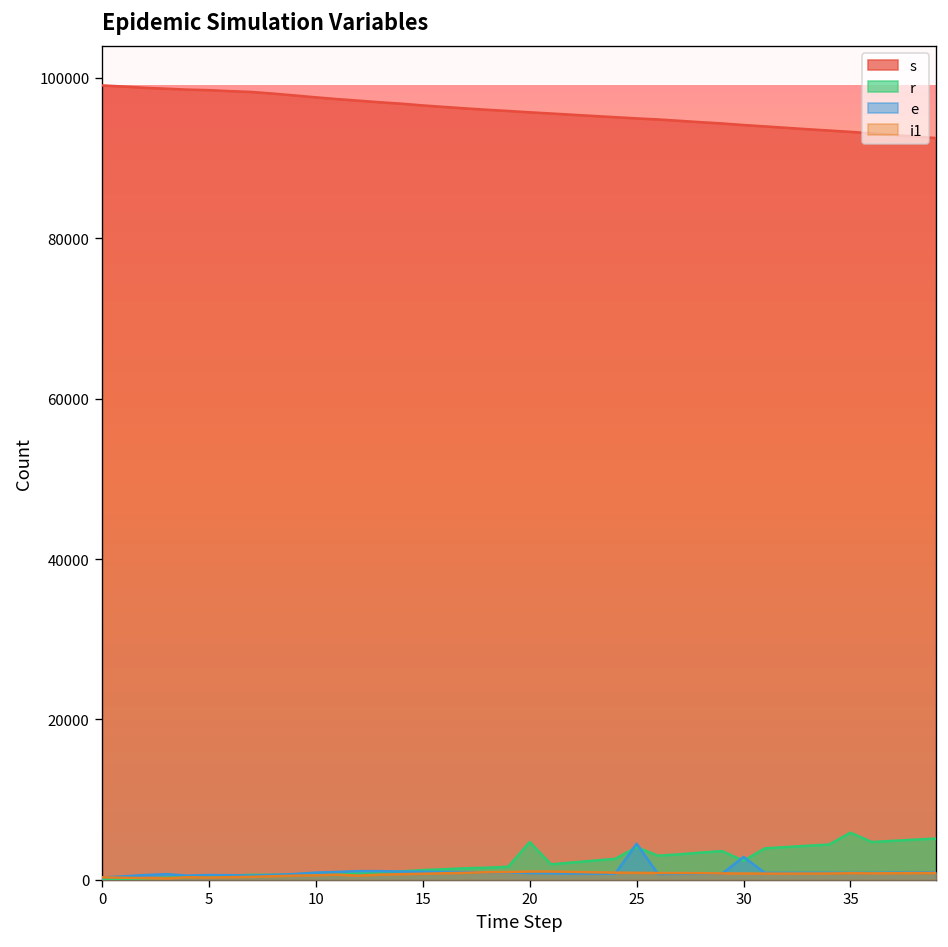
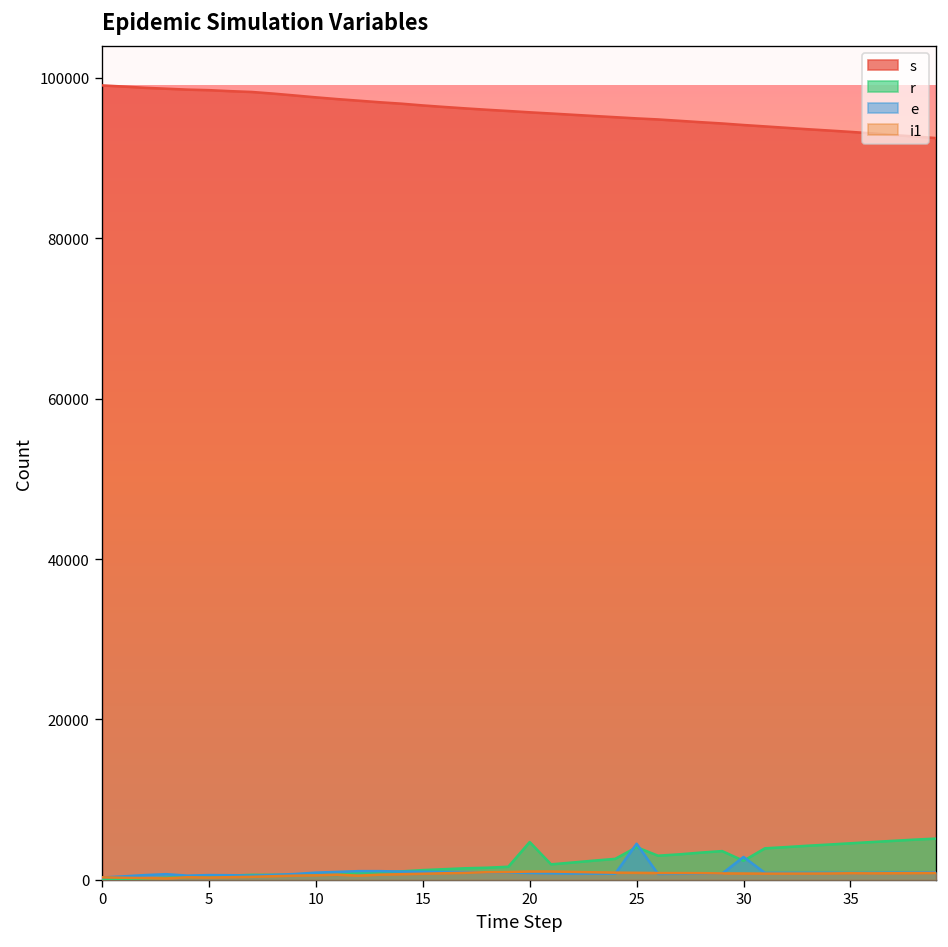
r, 35: 6000 -> 5000
